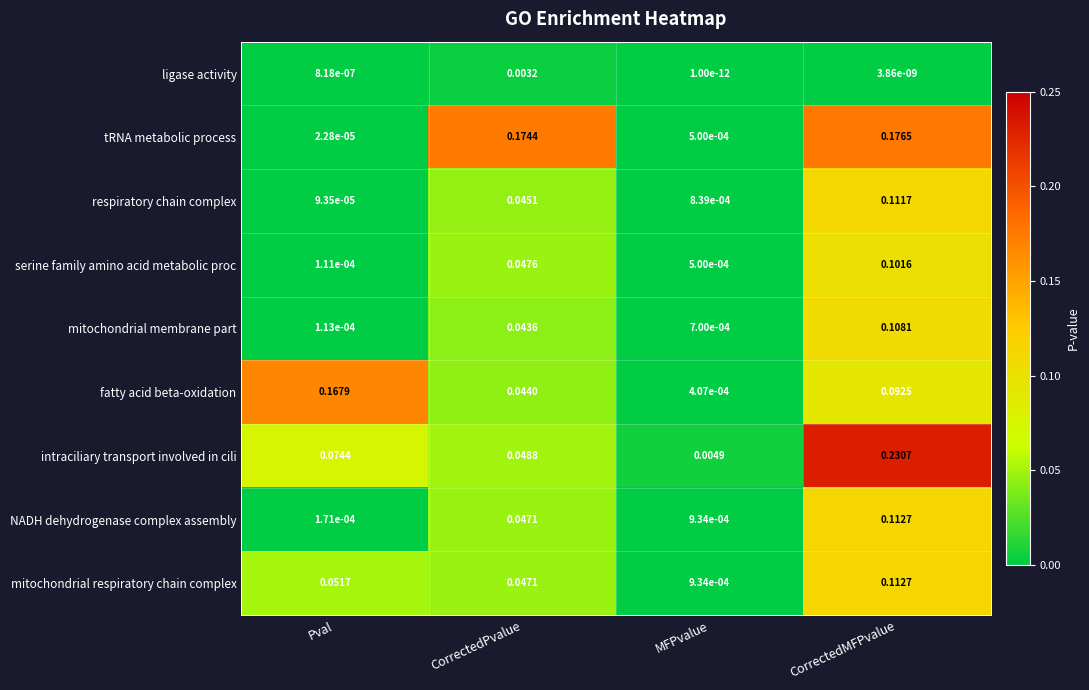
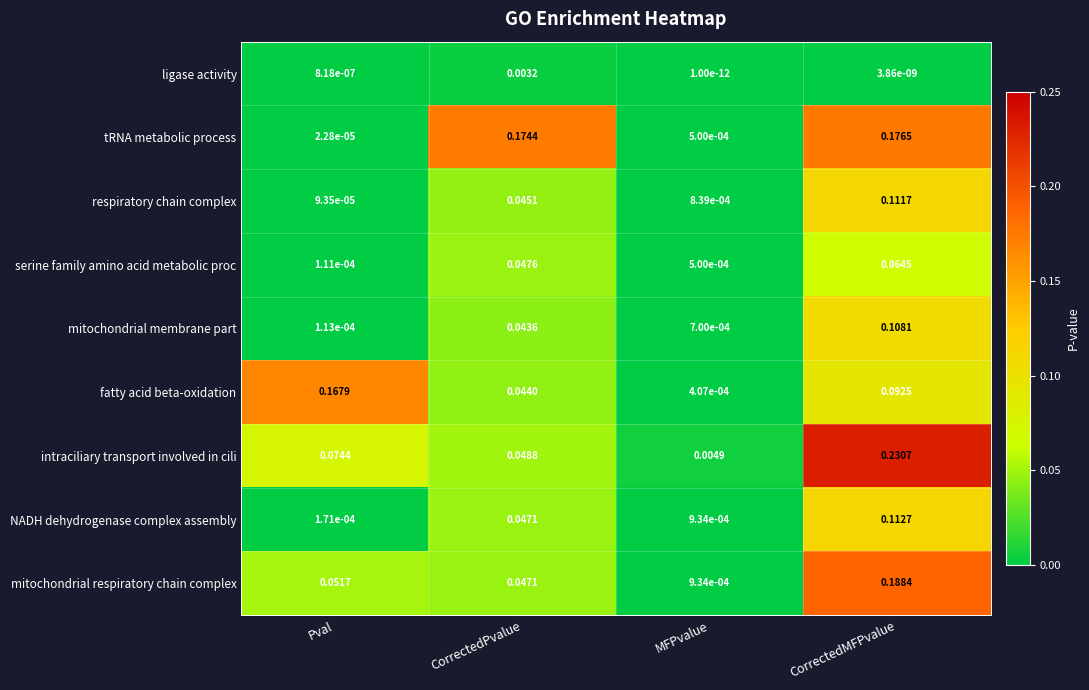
serine family amino acid metabolic proc, CorrectedMFPvalue: 0.1016 -> 0.0645
mitochondrial respiratory chain complex, CorrectedMFPvalue: 0.1127 -> 0.1884
